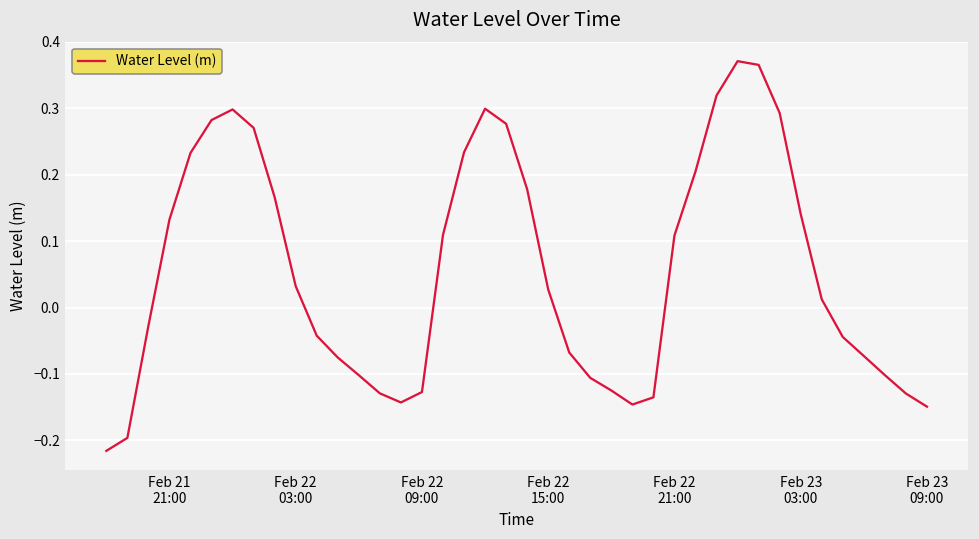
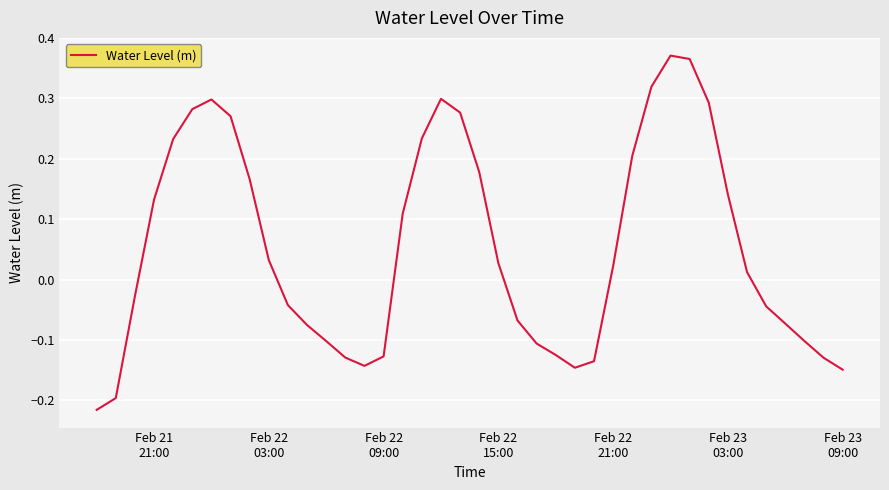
Feb 22 21:00: 0.11 -> 0.02
